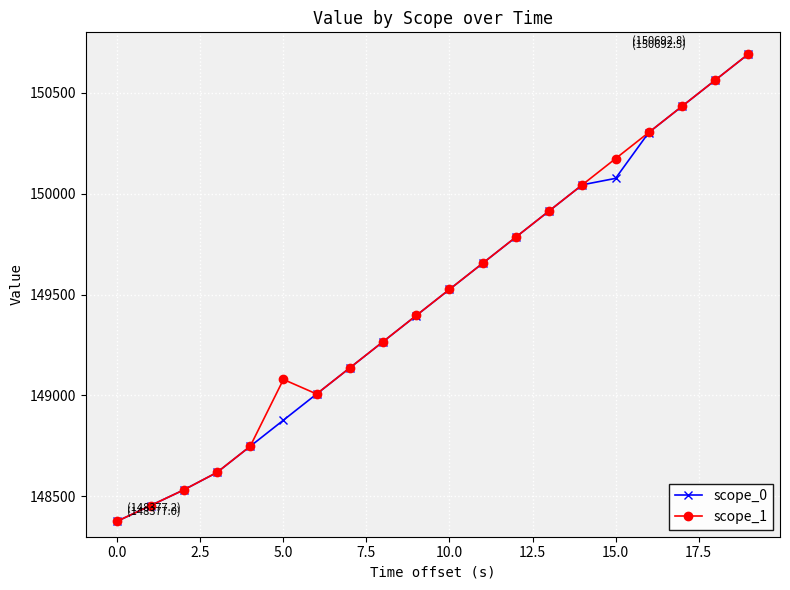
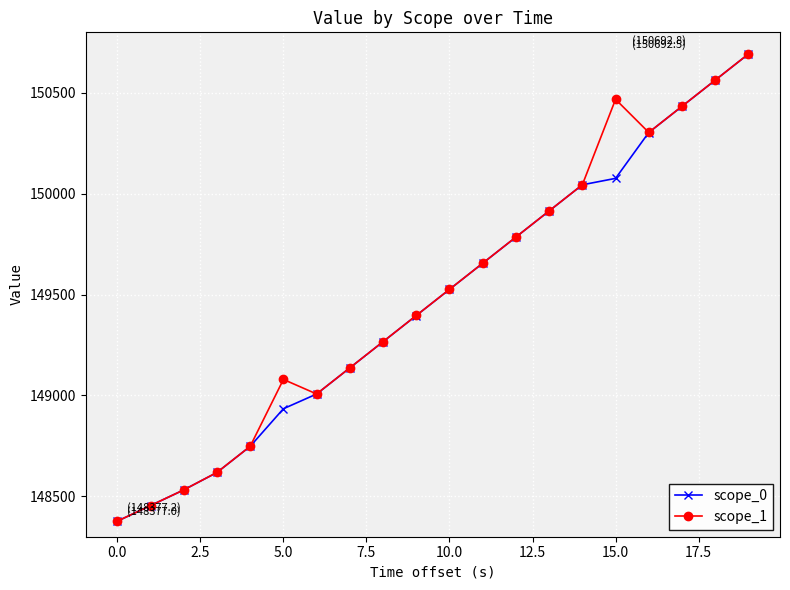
scope_0, 5.0: 148880 -> 148930
scope_1, 15.0: 150170 -> 150470
